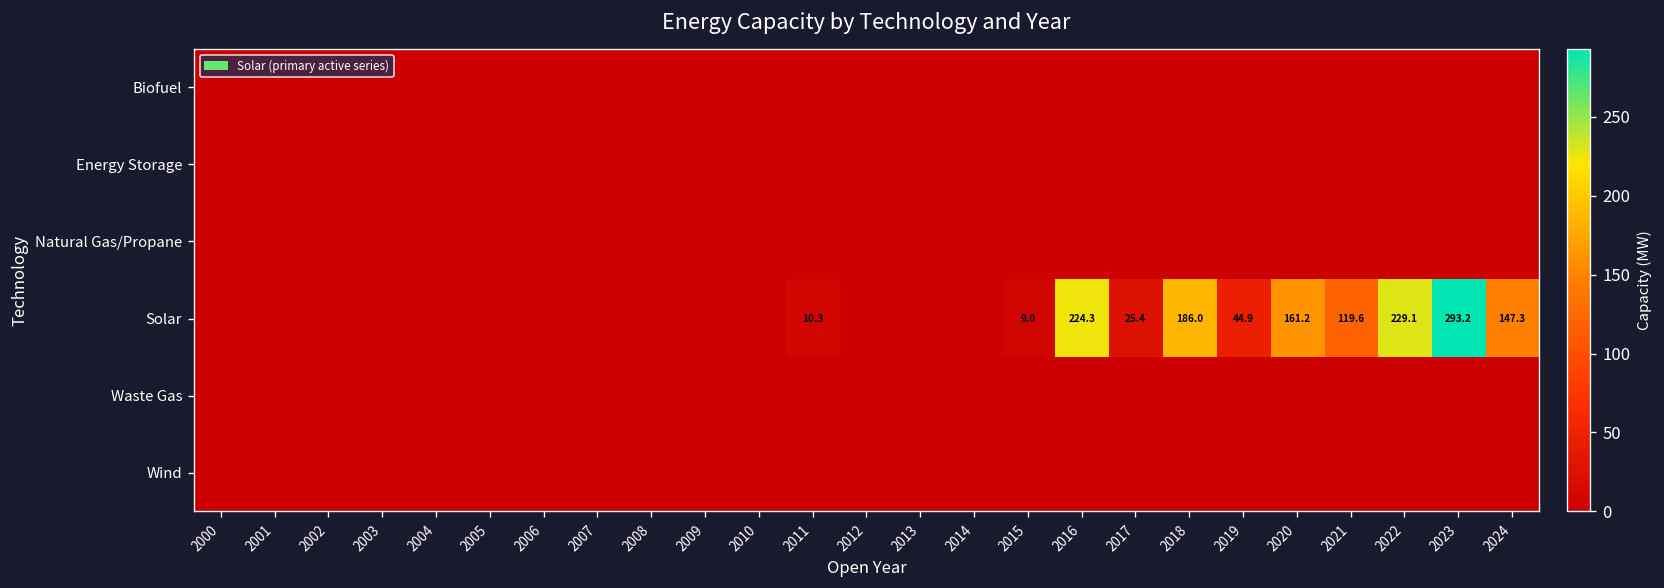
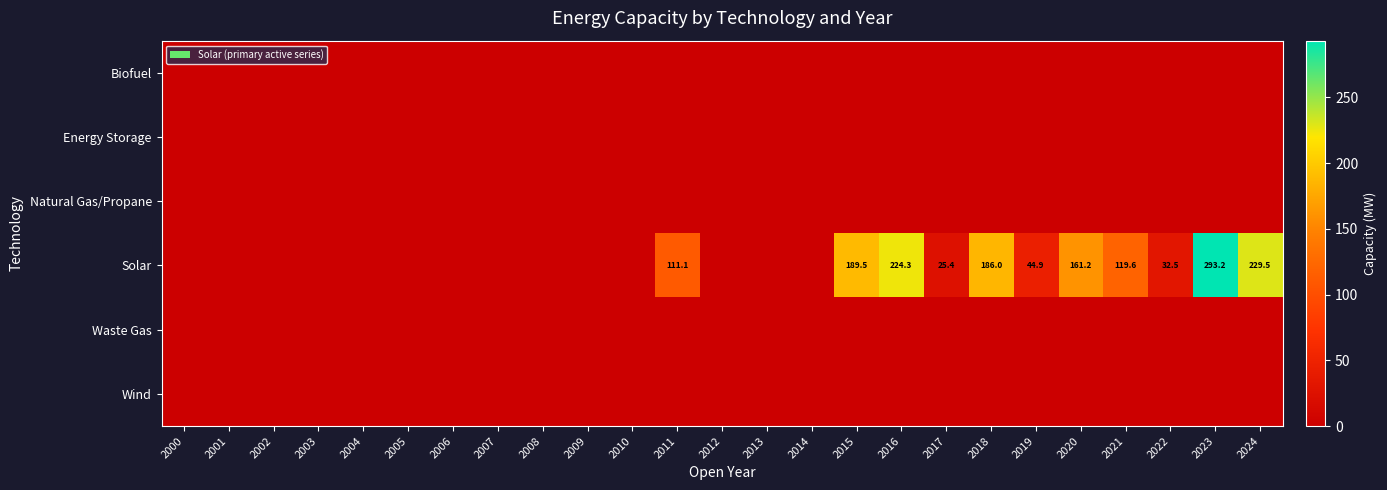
Solar, 2011: 10.3 -> 111.1
Solar, 2015: 9.0 -> 189.5
Solar, 2022: 229.1 -> 32.5
Solar, 2024: 147.3 -> 229.5
